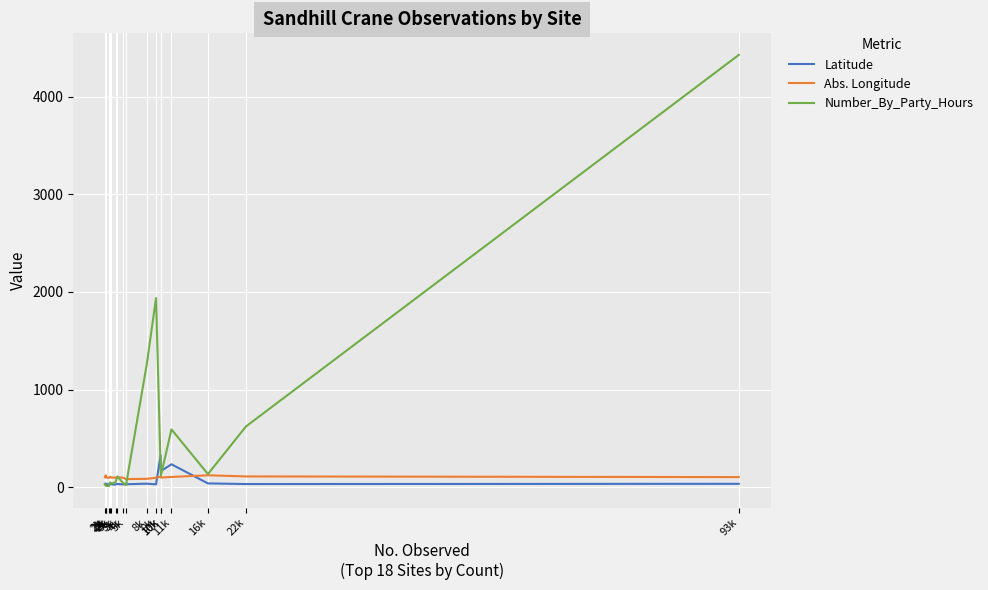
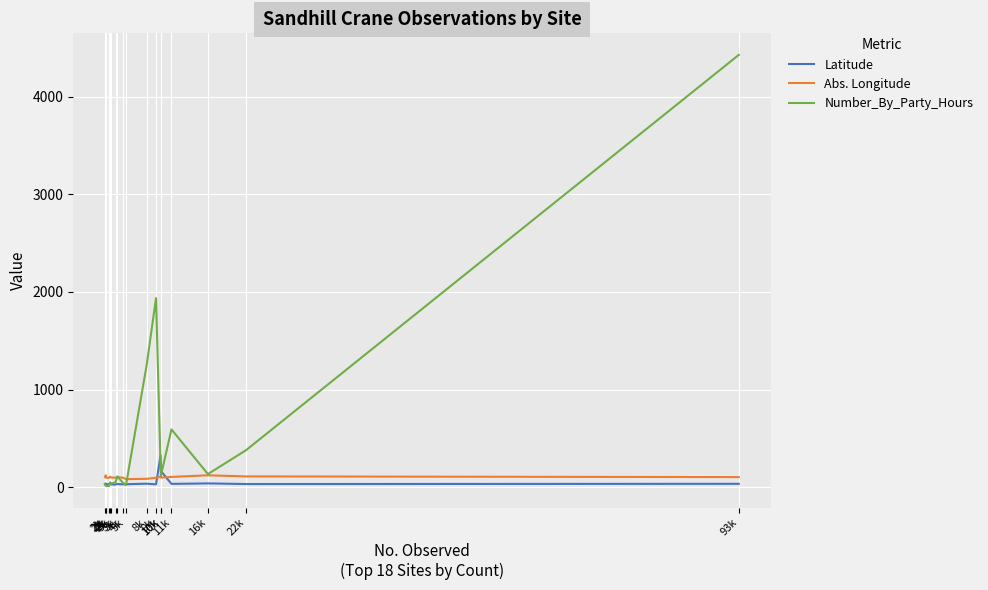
Latitude, 11k: 200 -> 0
Number_By_Party_Hours, 22k: 600 -> 400
